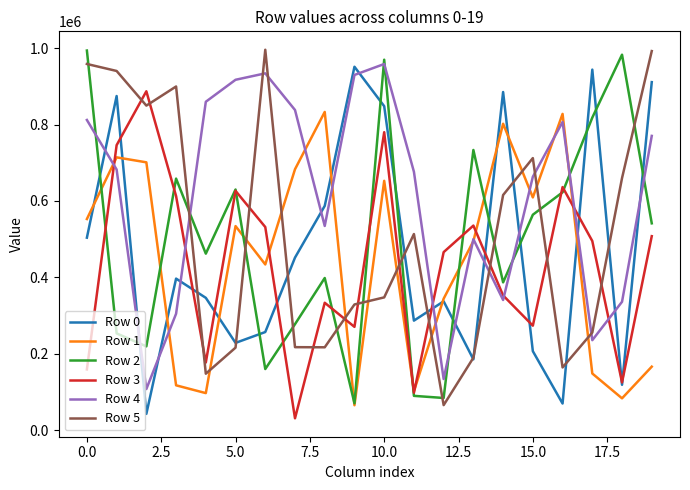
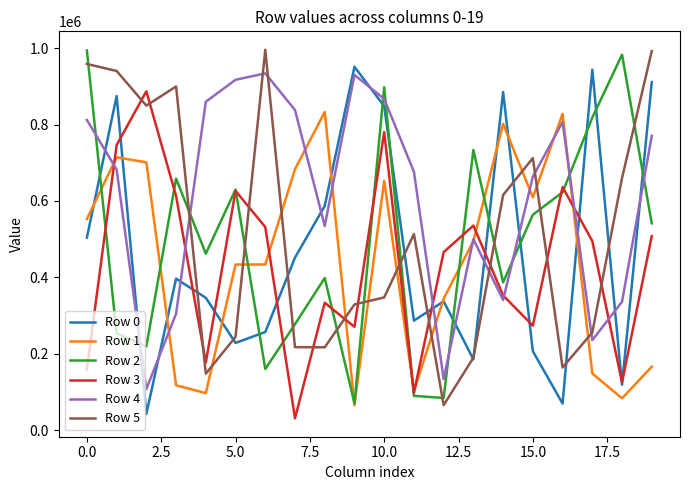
Row 1, 5.0: 530000 -> 430000
Row 5, 5.0: 220000 -> 240000
Row 2, 10.0: 970000 -> 900000
Row 4, 10.0: 960000 -> 870000
